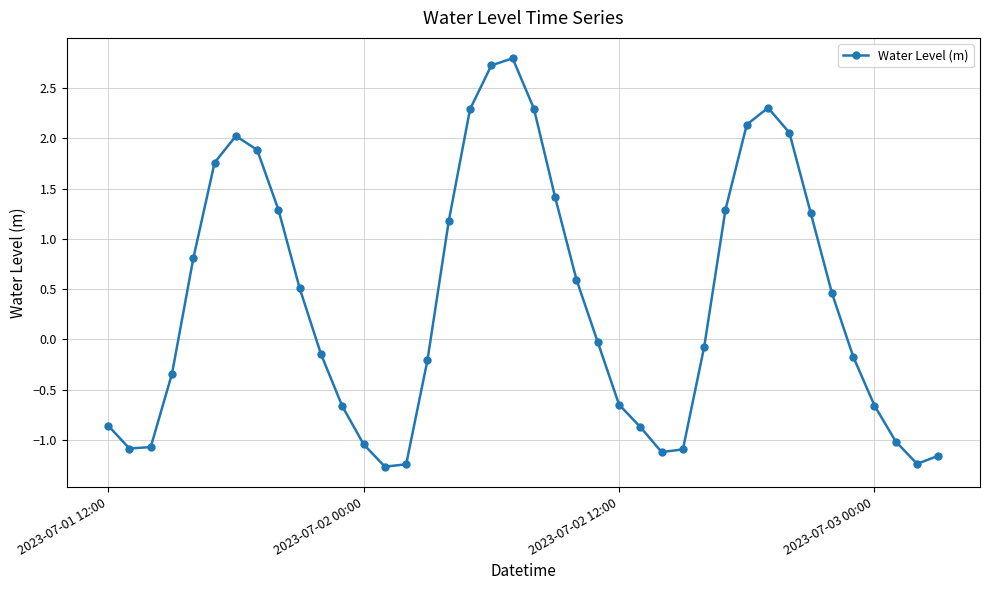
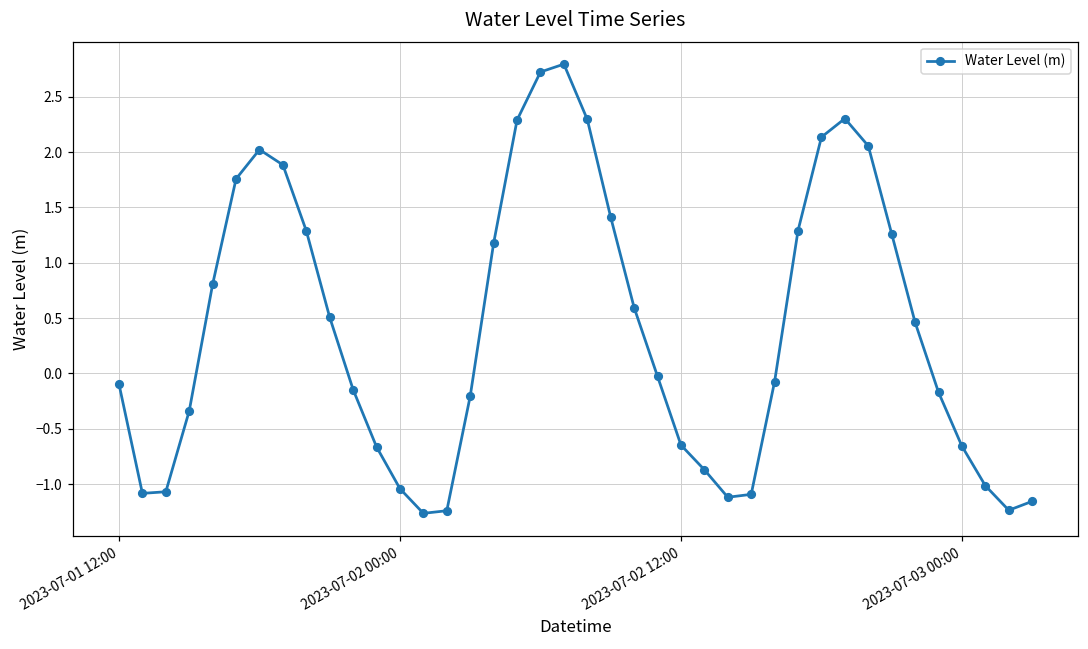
2023-07-01 12:00: -0.86 -> -0.10
